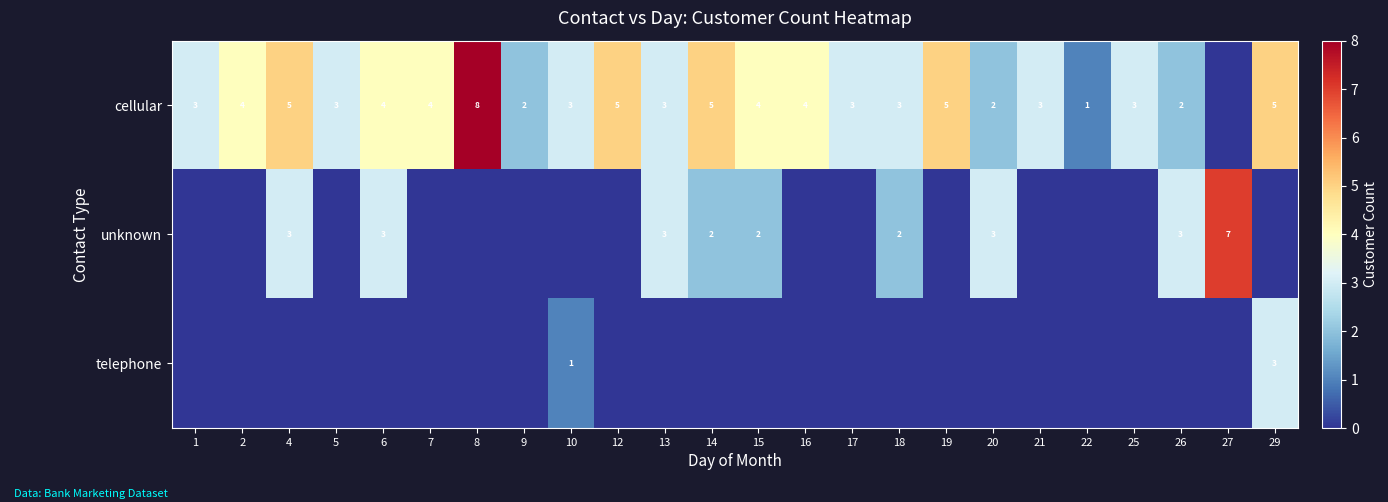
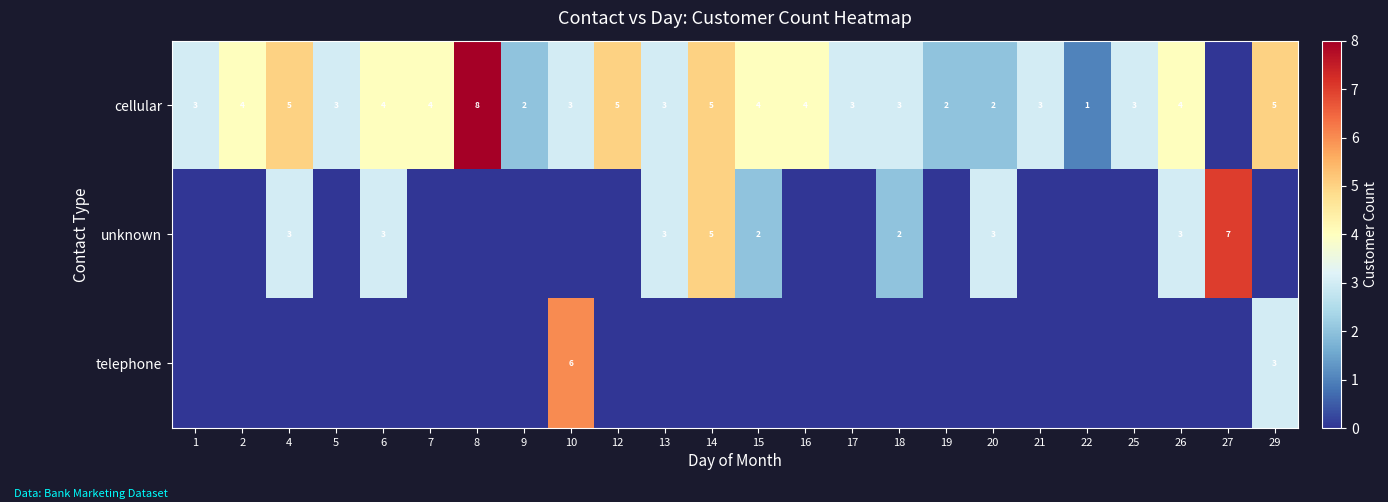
cellular, 19: 5 -> 2
cellular, 26: 2 -> 4
unknown, 14: 2 -> 5
telephone, 10: 1 -> 6
